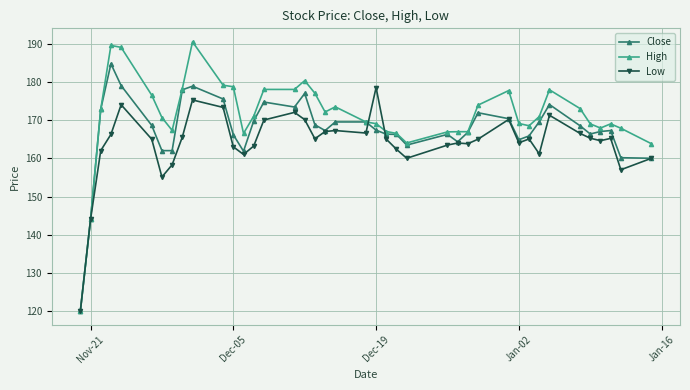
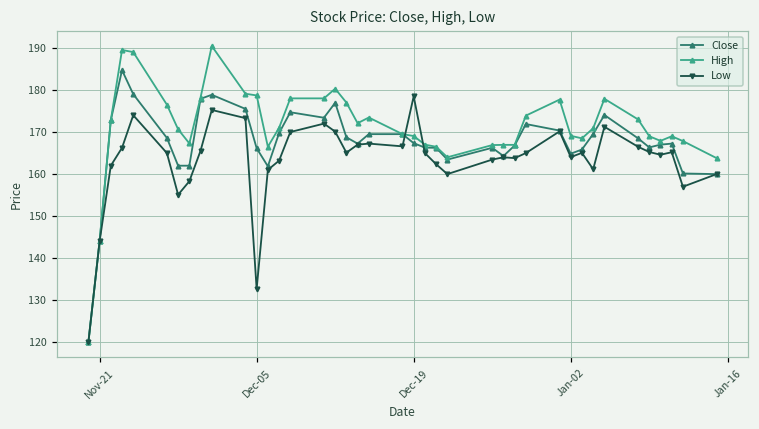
Low, Dec-05: 163 -> 133
